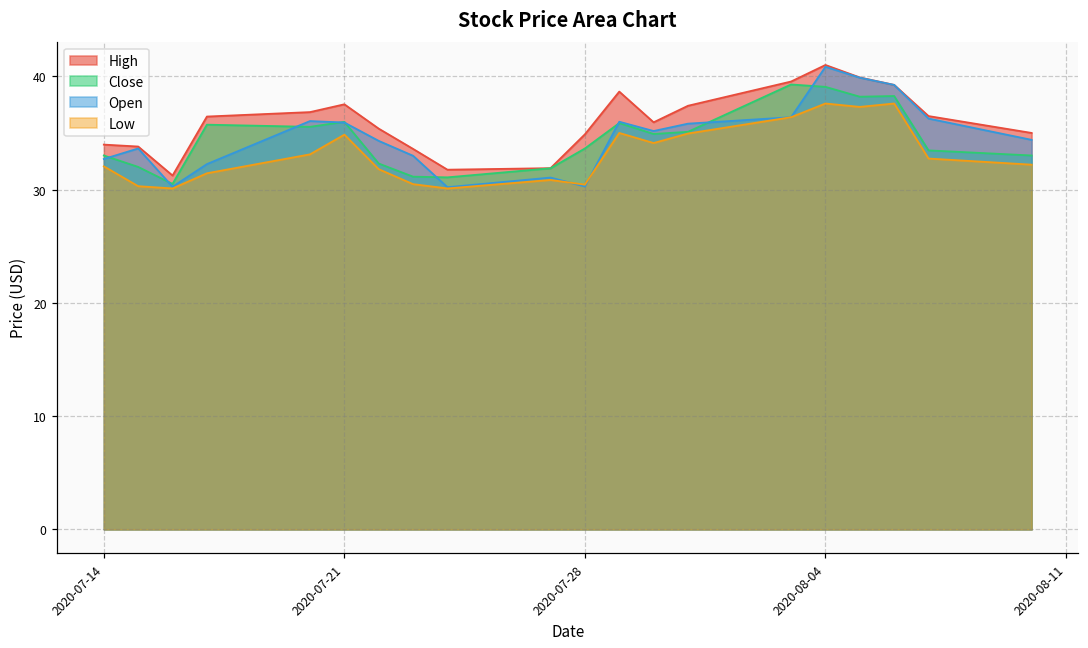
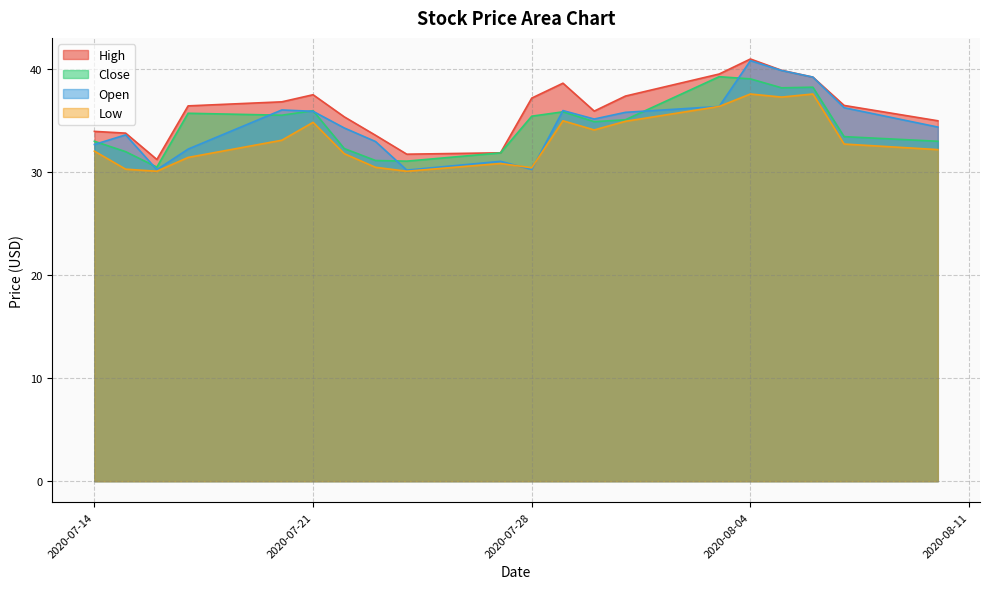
High, 2020-07-28: 34.9 -> 37.2
Close, 2020-07-28: 33.6 -> 35.4
